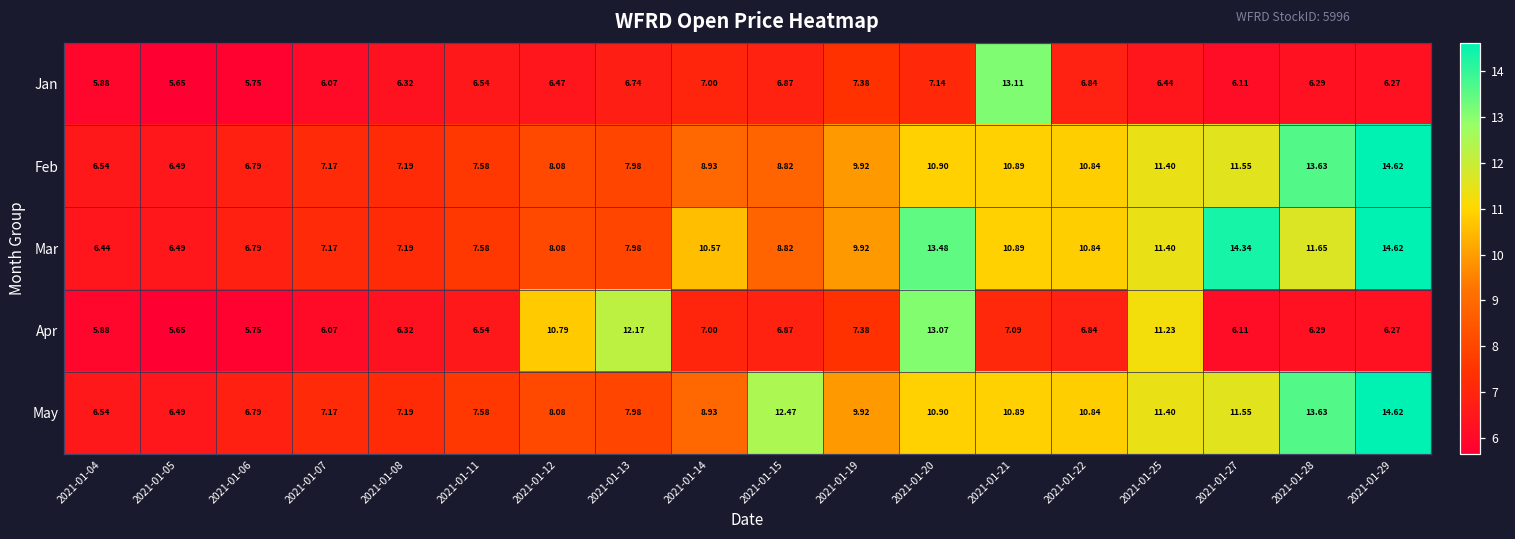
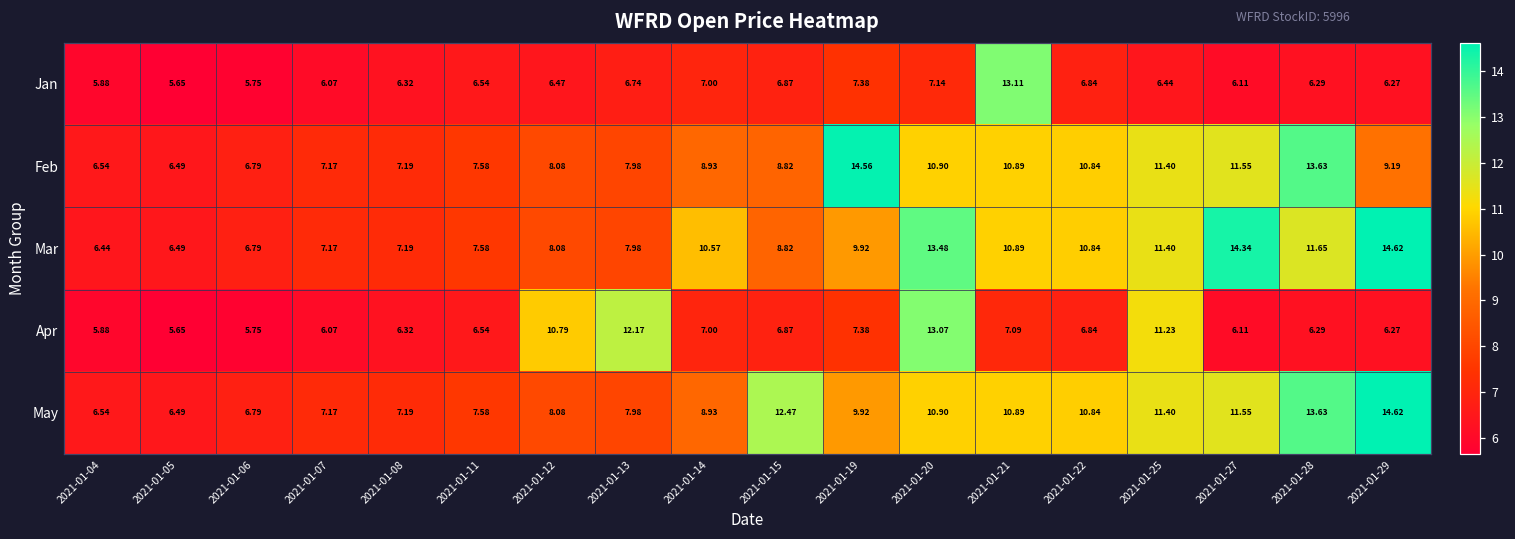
Feb, 2021-01-19: 9.92 -> 14.56
Feb, 2021-01-29: 14.62 -> 9.19
